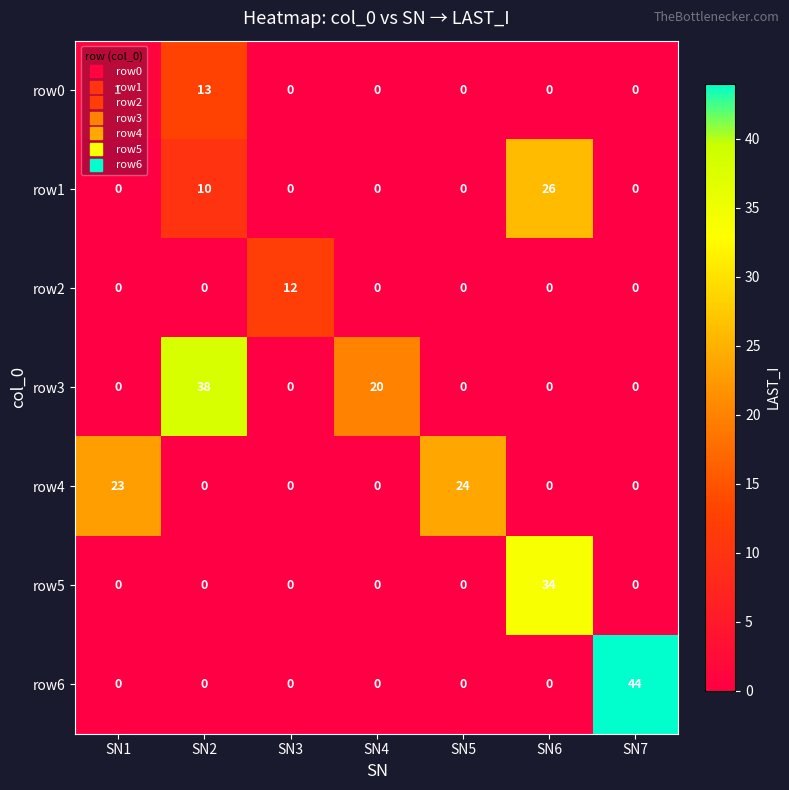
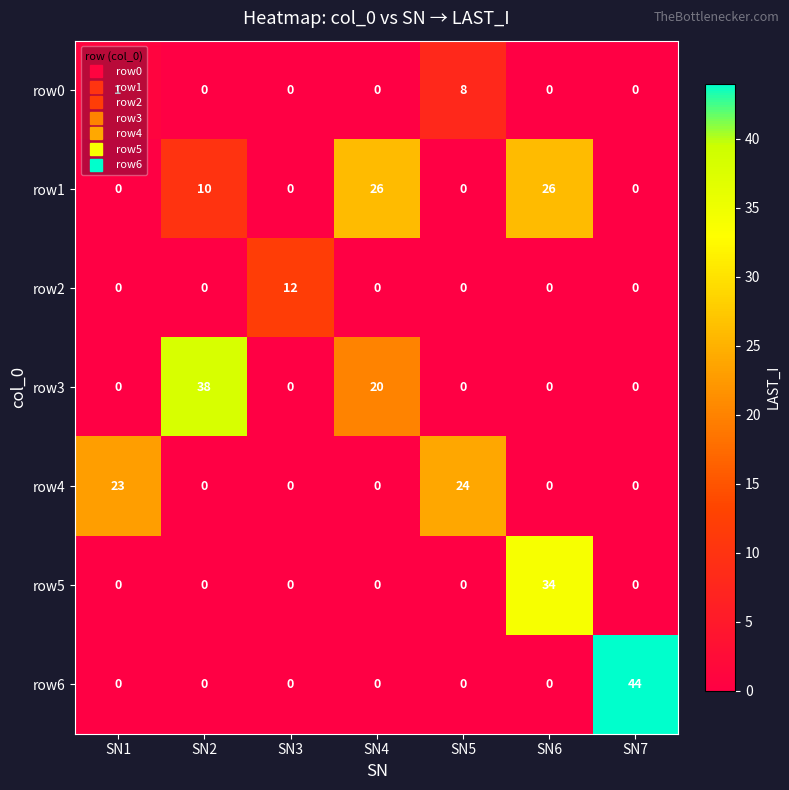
row0, SN2: 13 -> 0
row0, SN5: 0 -> 8
row1, SN4: 0 -> 26
